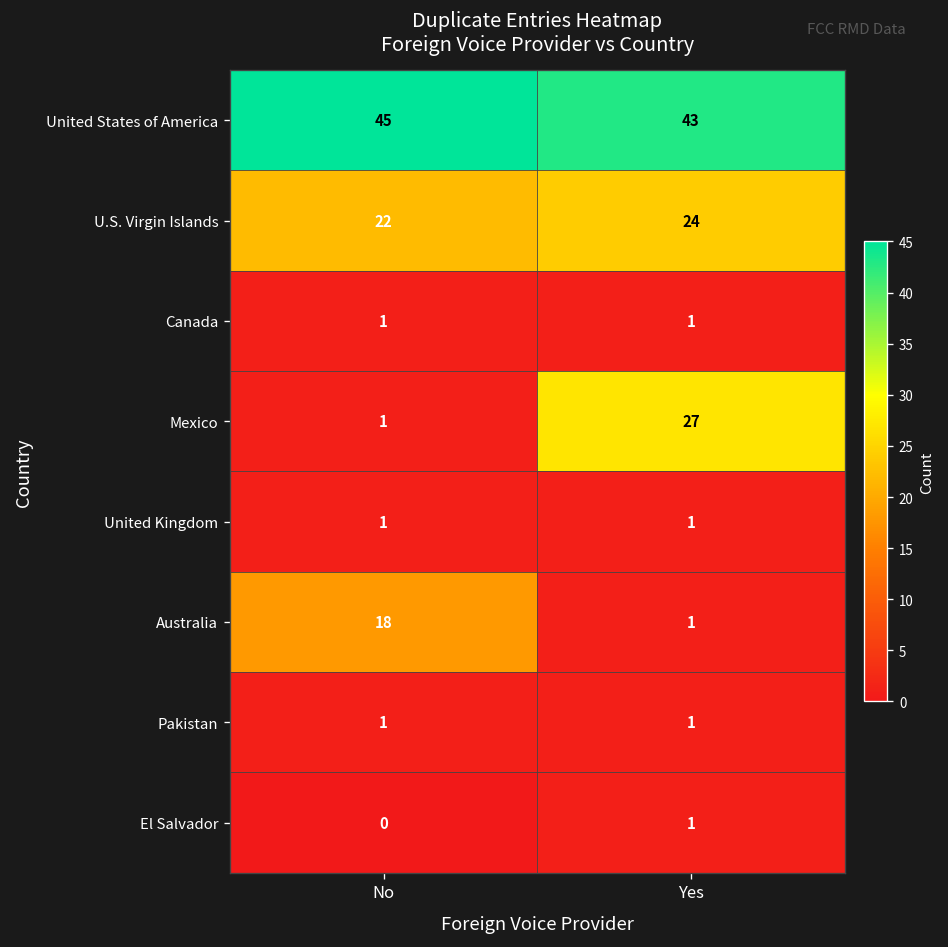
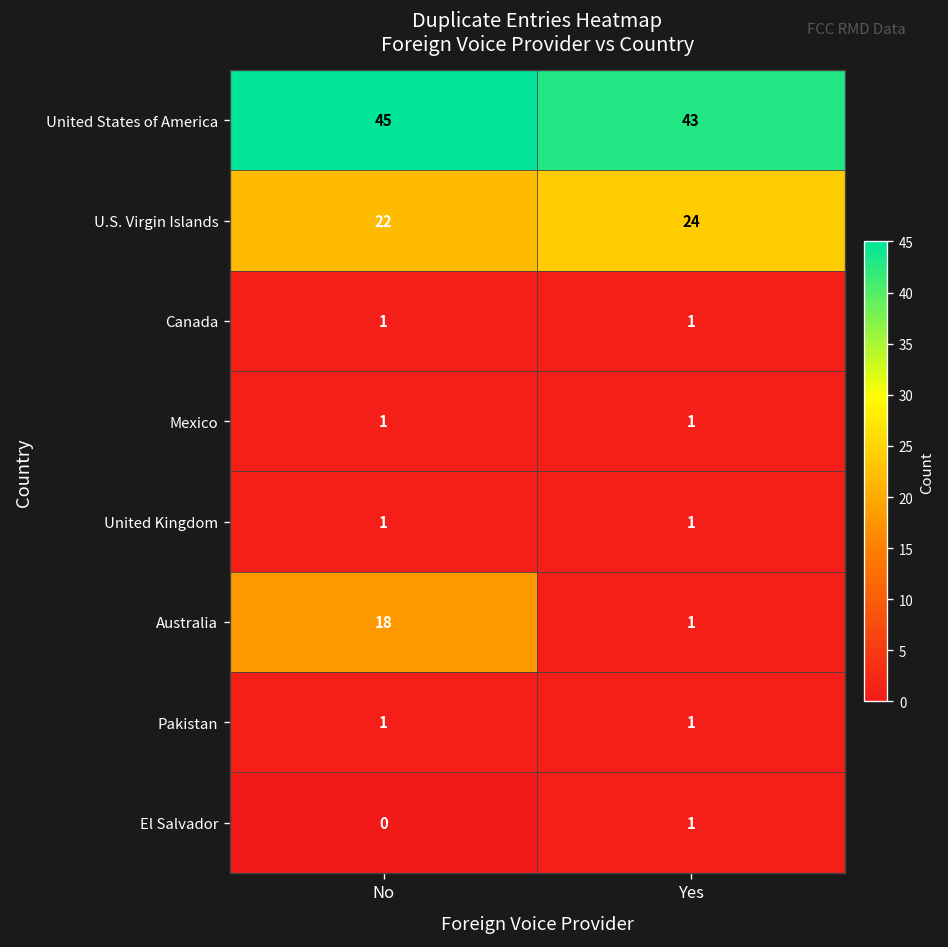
Mexico, Yes: 27 -> 1
